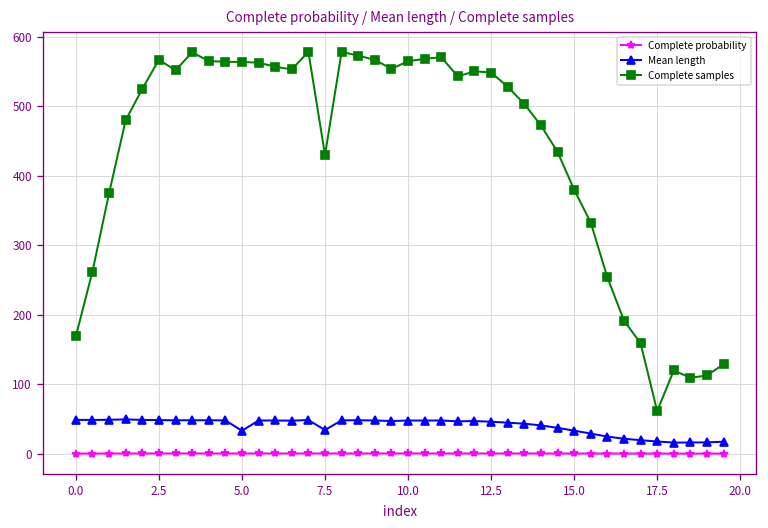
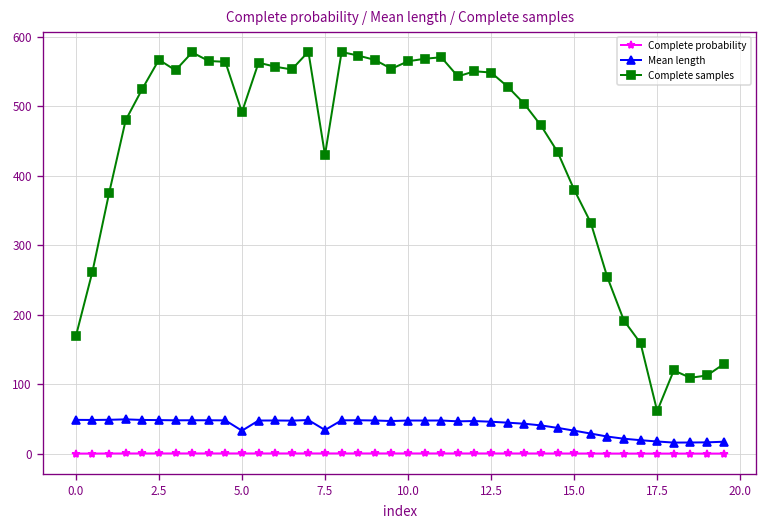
Complete samples, 5.0: 560 -> 490
